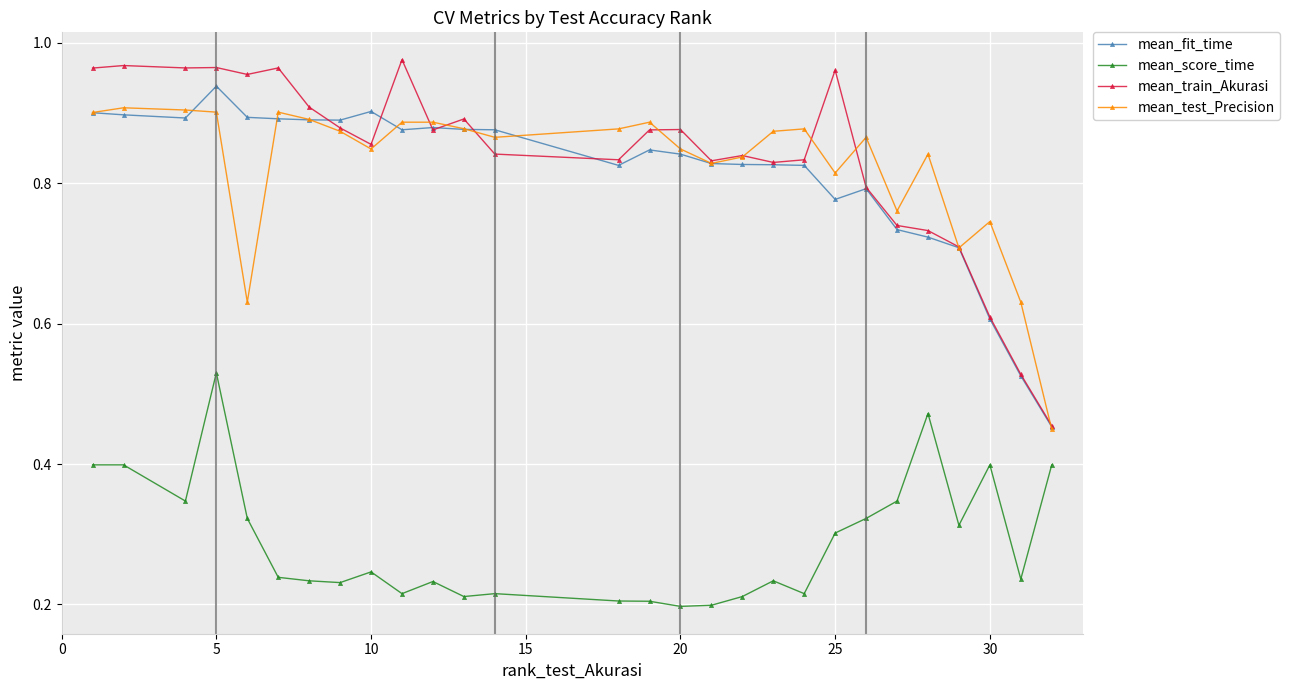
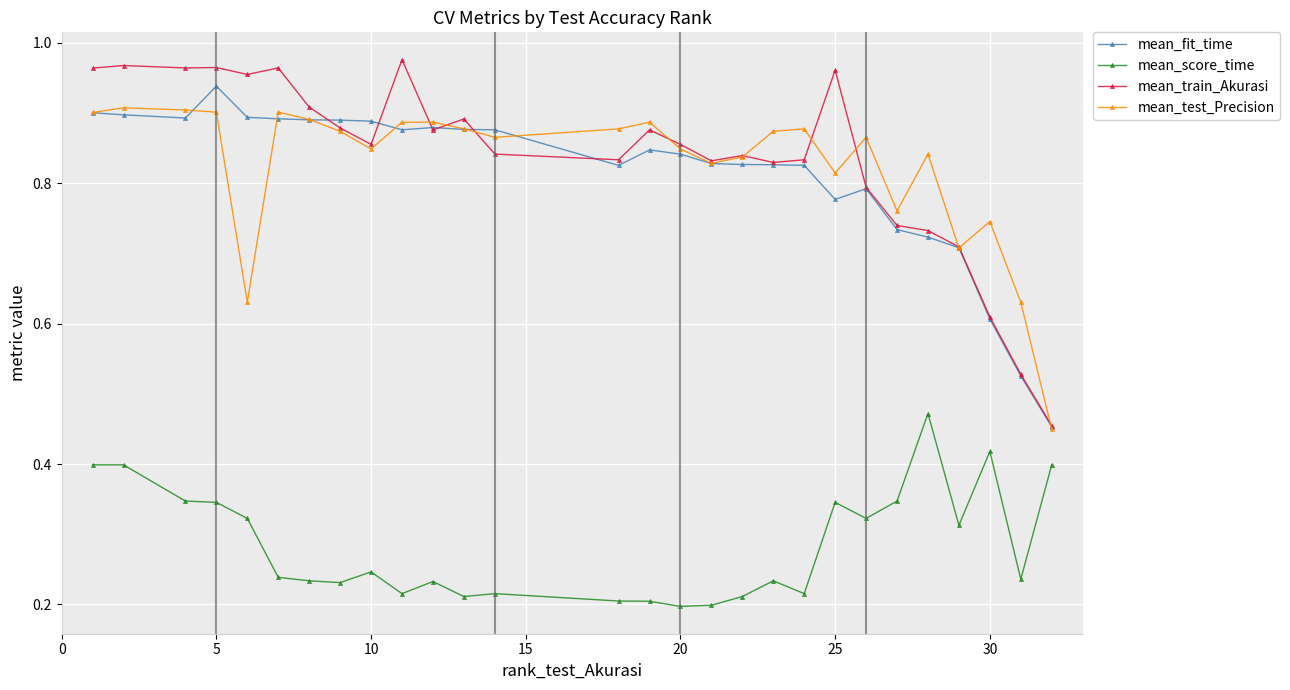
mean_score_time, 5: 0.53 -> 0.35
mean_fit_time, 10: 0.90 -> 0.89
mean_train_Akurasi, 20: 0.88 -> 0.86
mean_score_time, 25: 0.30 -> 0.35
mean_score_time, 30: 0.40 -> 0.42
